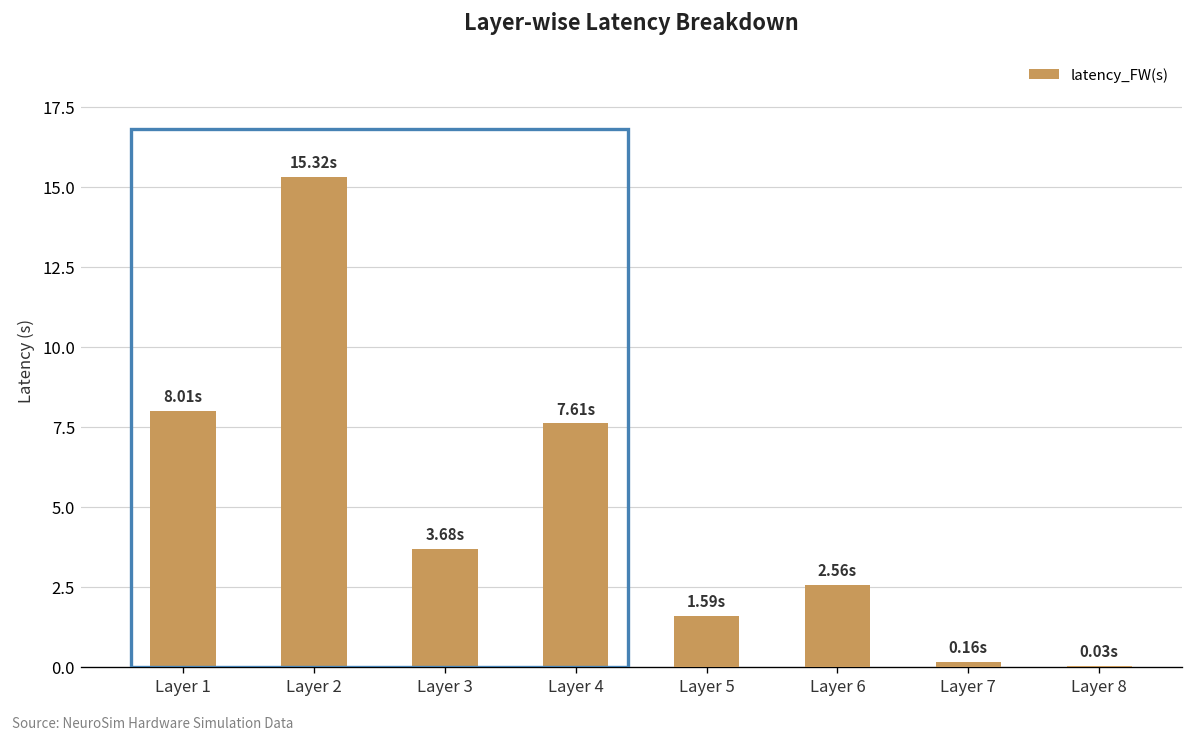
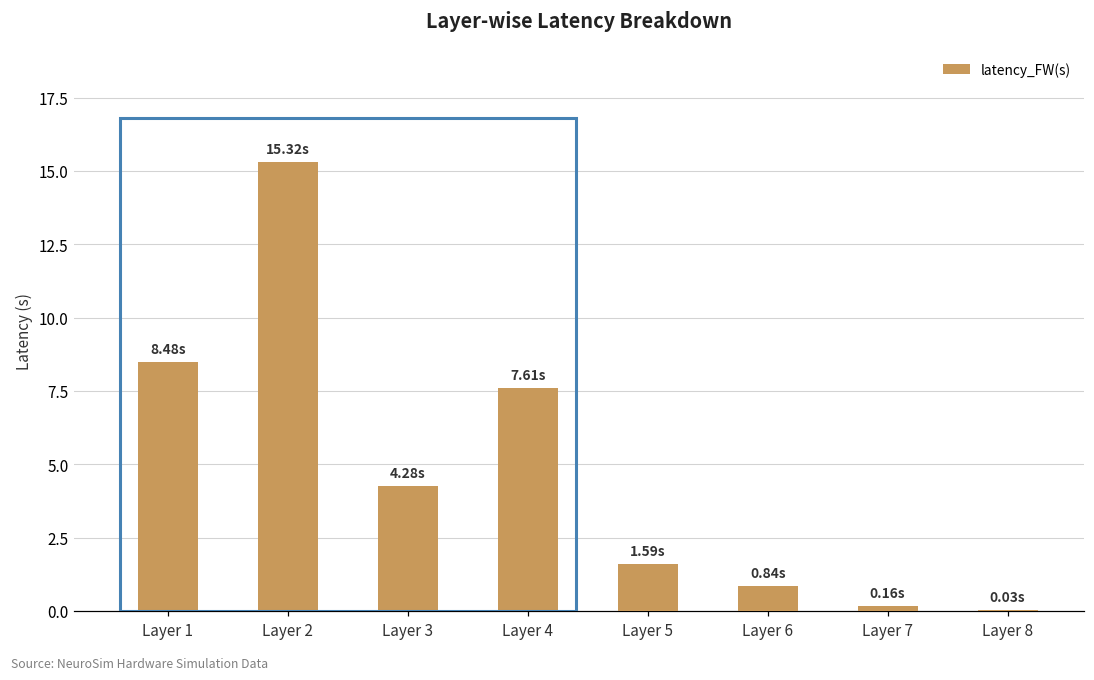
Layer 1: 8.01s -> 8.48s
Layer 3: 3.68s -> 4.28s
Layer 6: 2.56s -> 0.84s
